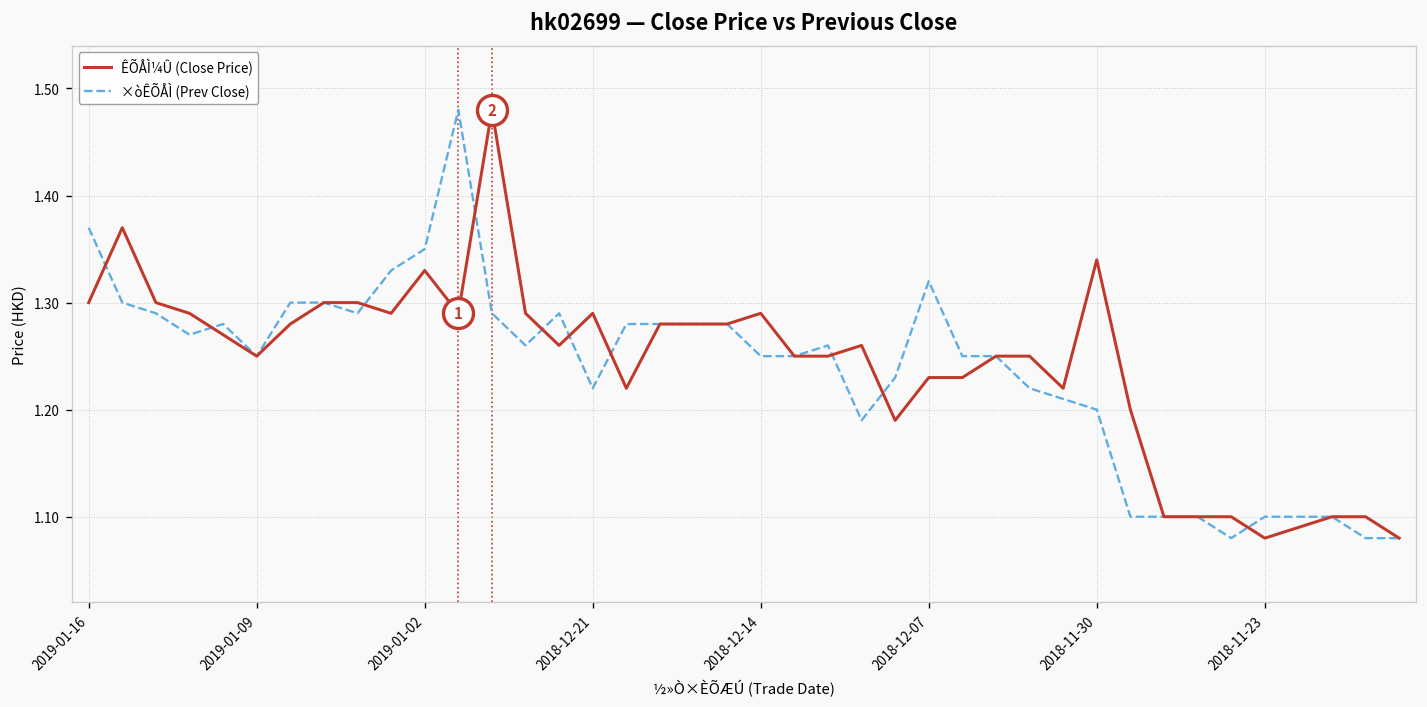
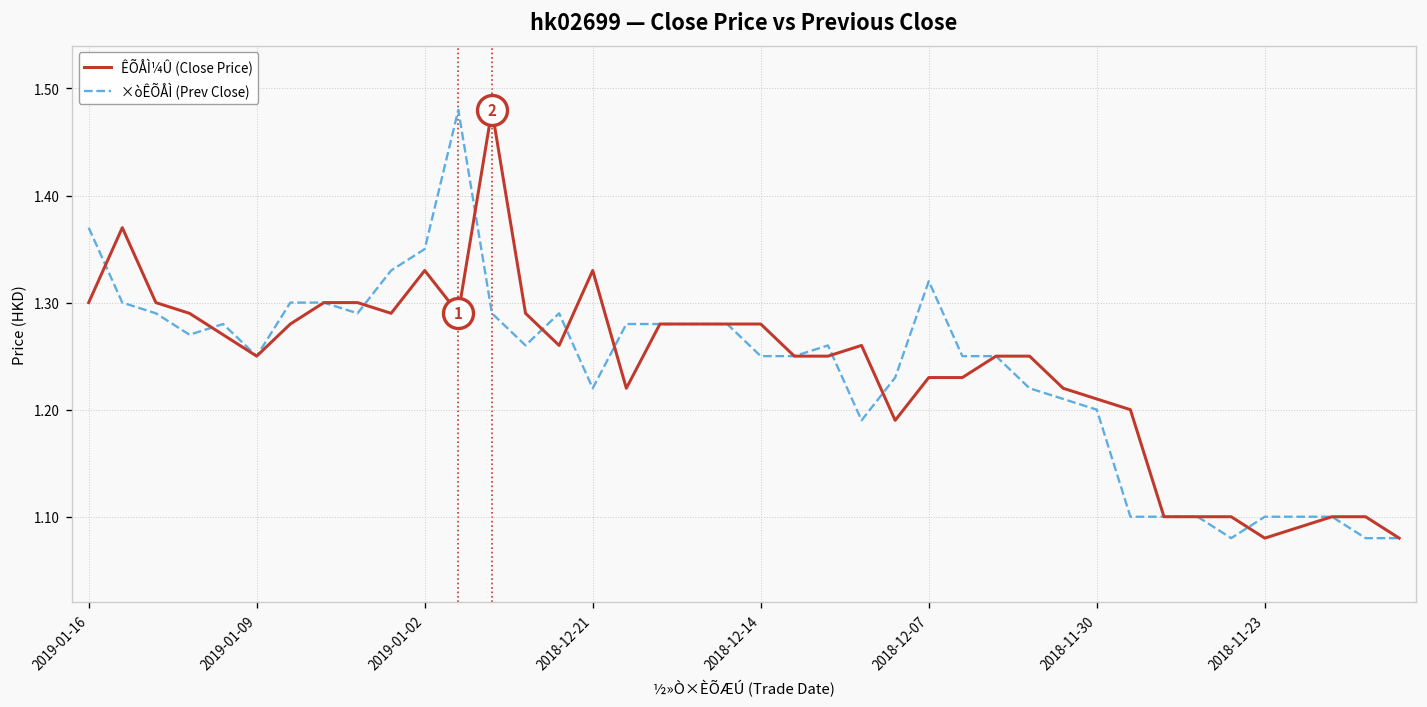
ÊÕÅÌ¼Û (Close Price), 2018-12-21: 1.29 -> 1.33
ÊÕÅÌ¼Û (Close Price), 2018-12-14: 1.29 -> 1.28
ÊÕÅÌ¼Û (Close Price), 2018-11-30: 1.34 -> 1.21
